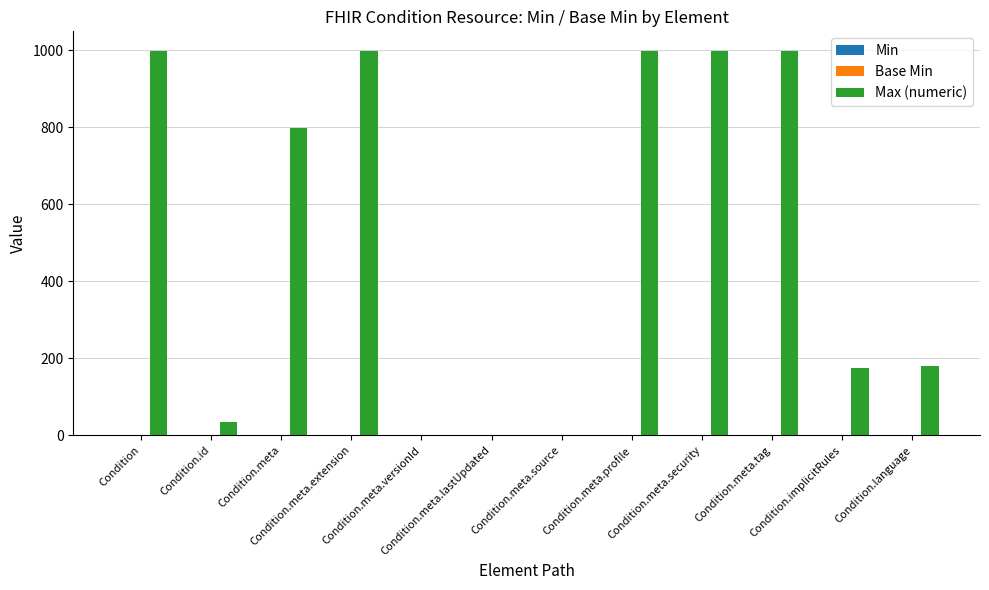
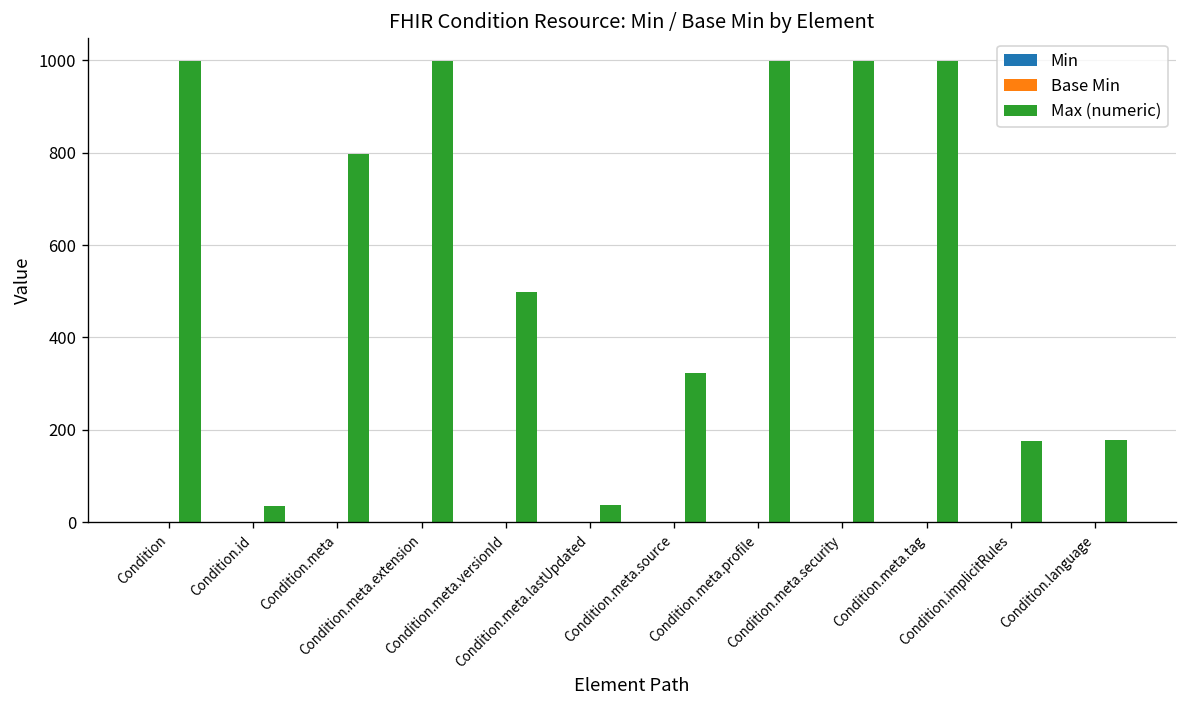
Max (numeric), Condition.meta.versionId: 0 -> 500
Max (numeric), Condition.meta.lastUpdated: 0 -> 40
Max (numeric), Condition.meta.source: 0 -> 320
